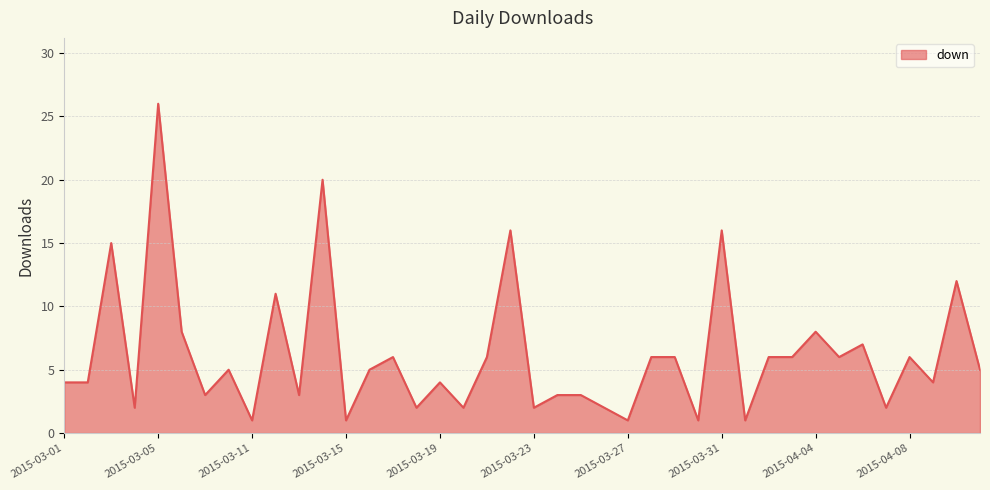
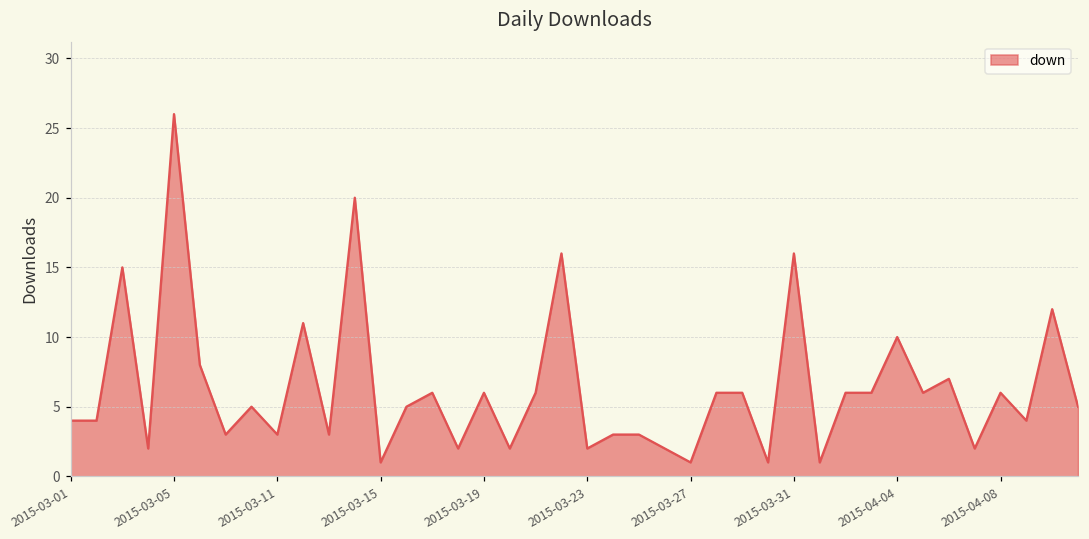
2015-03-11: 1 -> 3
2015-03-19: 4 -> 6
2015-04-04: 8 -> 10
